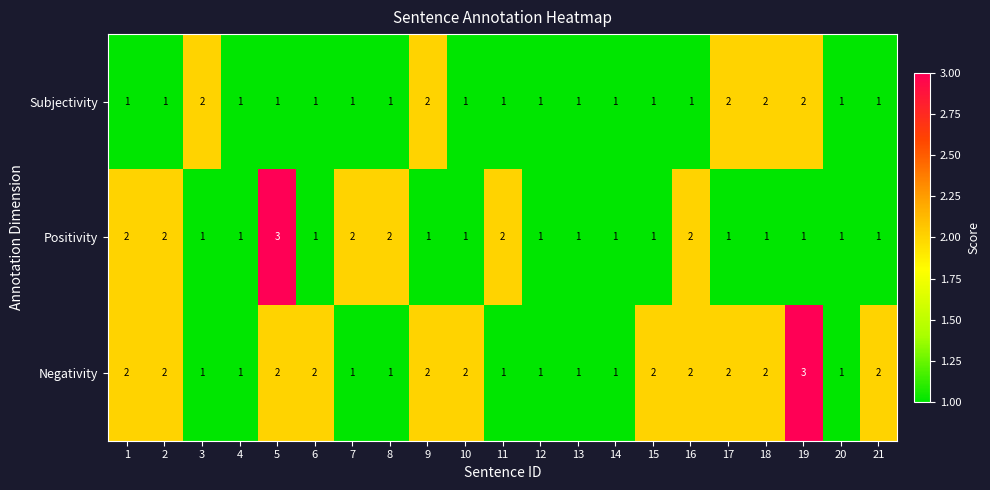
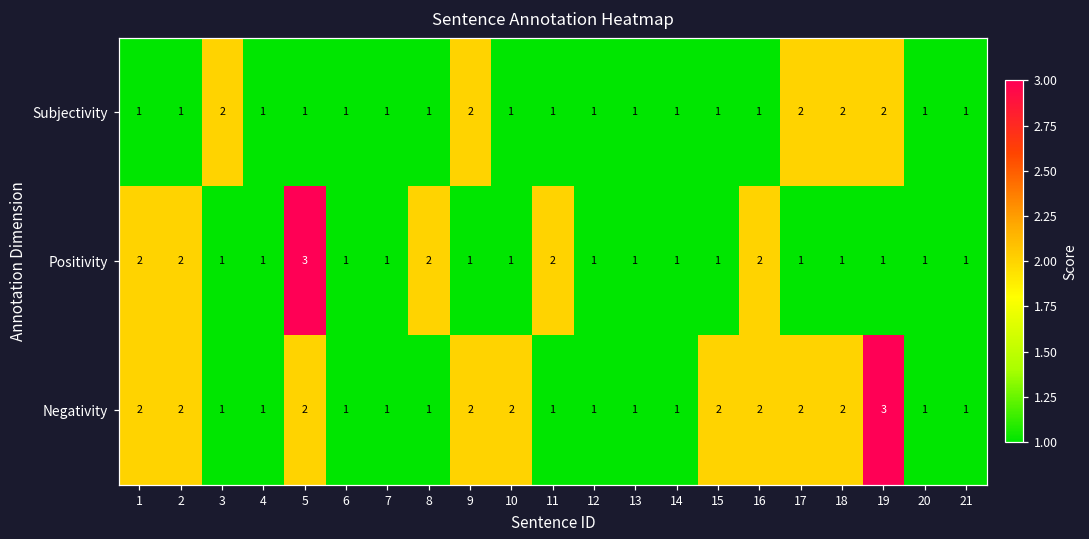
Positivity, 7: 2 -> 1
Negativity, 6: 2 -> 1
Negativity, 21: 2 -> 1
